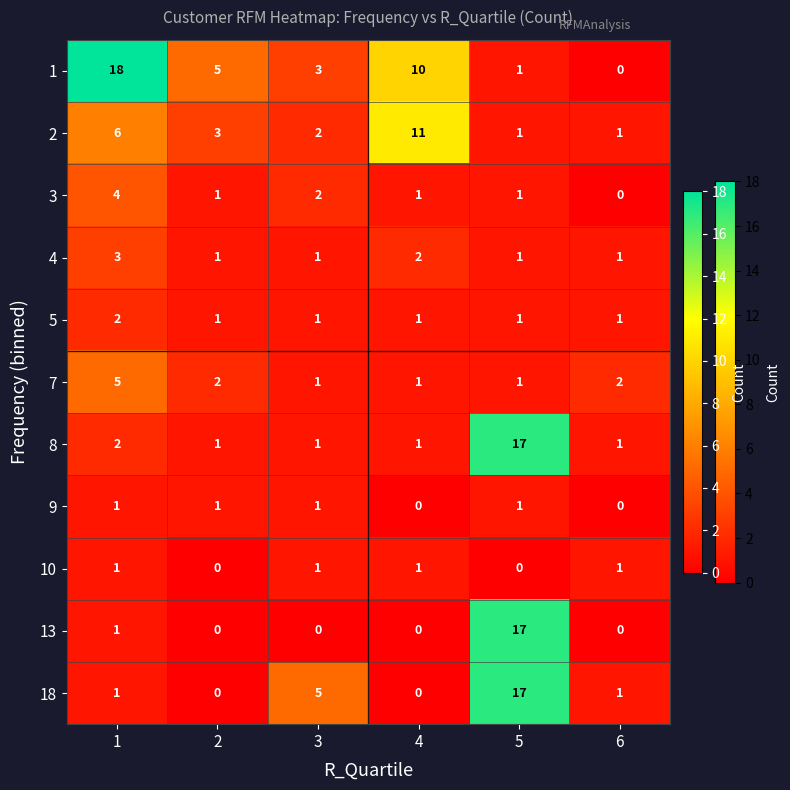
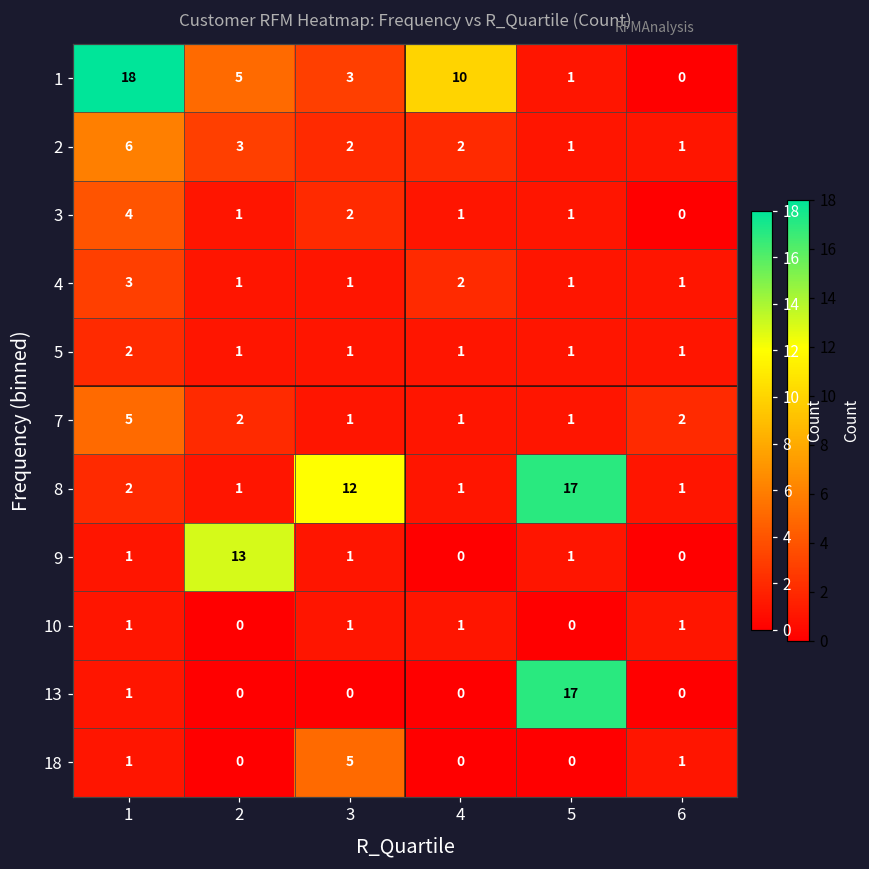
2, 4: 11 -> 2
8, 3: 1 -> 12
9, 2: 1 -> 13
18, 5: 17 -> 0
